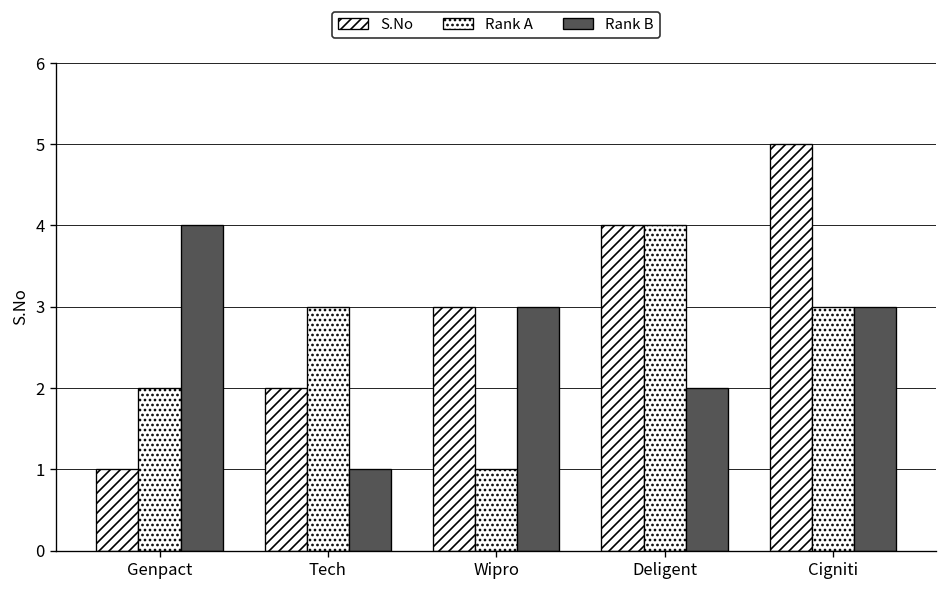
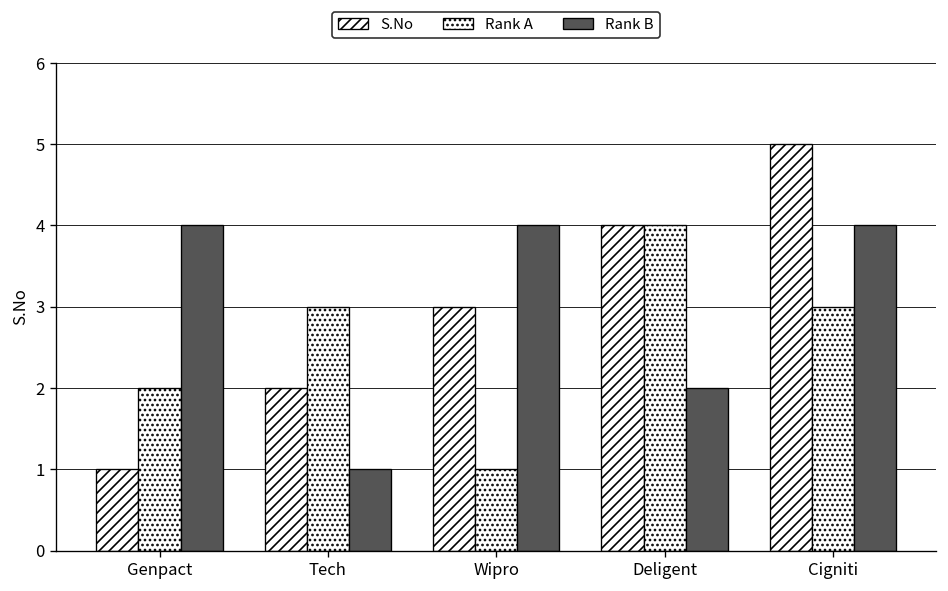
Rank B, Wipro: 3 -> 4
Rank B, Cigniti: 3 -> 4
